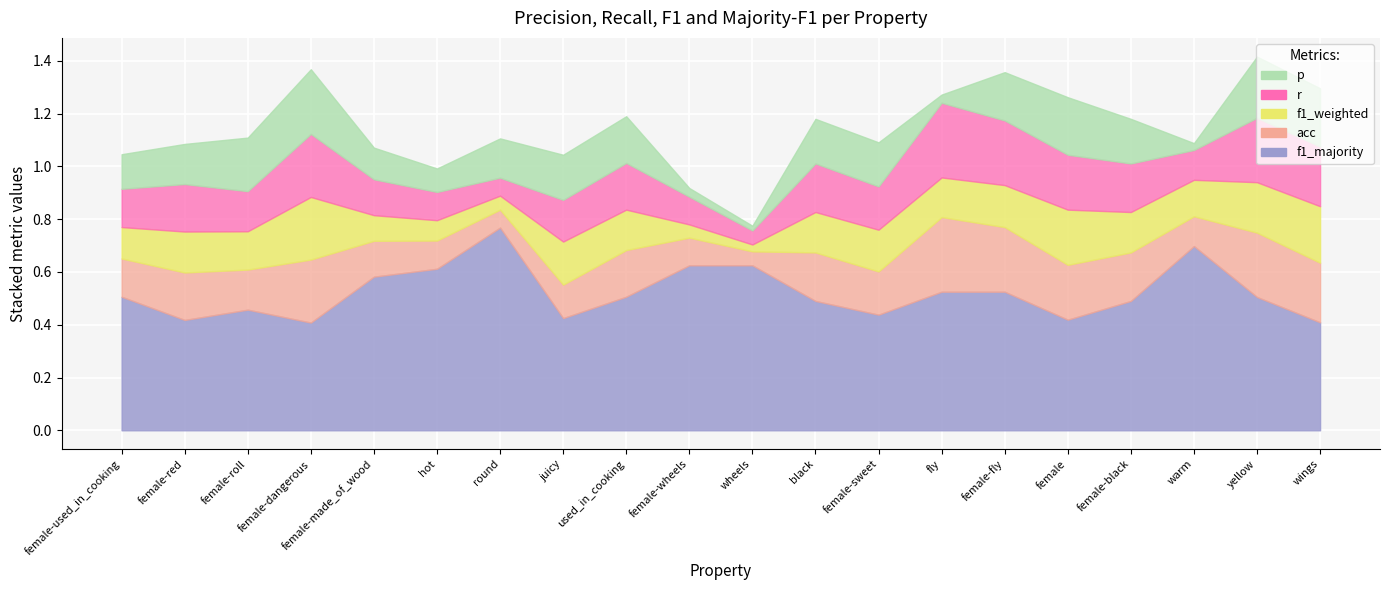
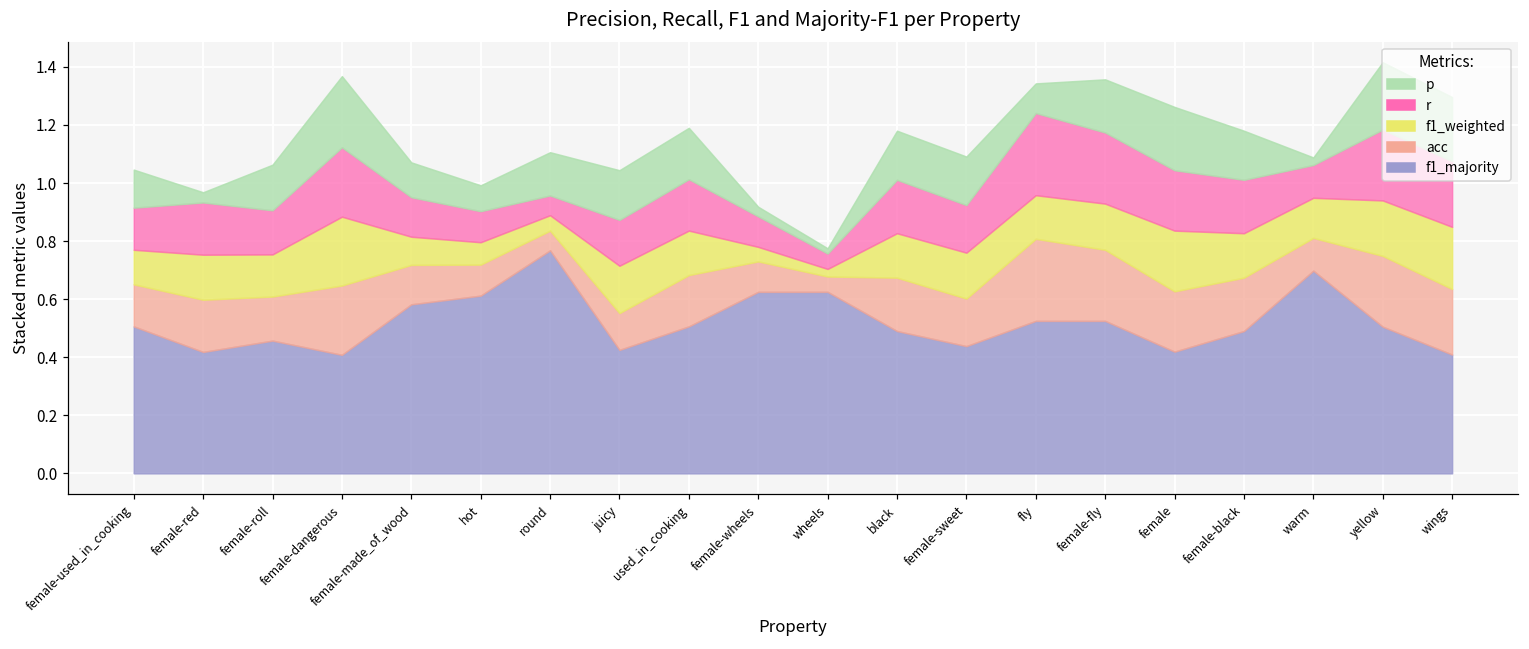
p, female-red: 0.15 -> 0.04
p, female-roll: 0.20 -> 0.16
p, fly: 0.03 -> 0.10
